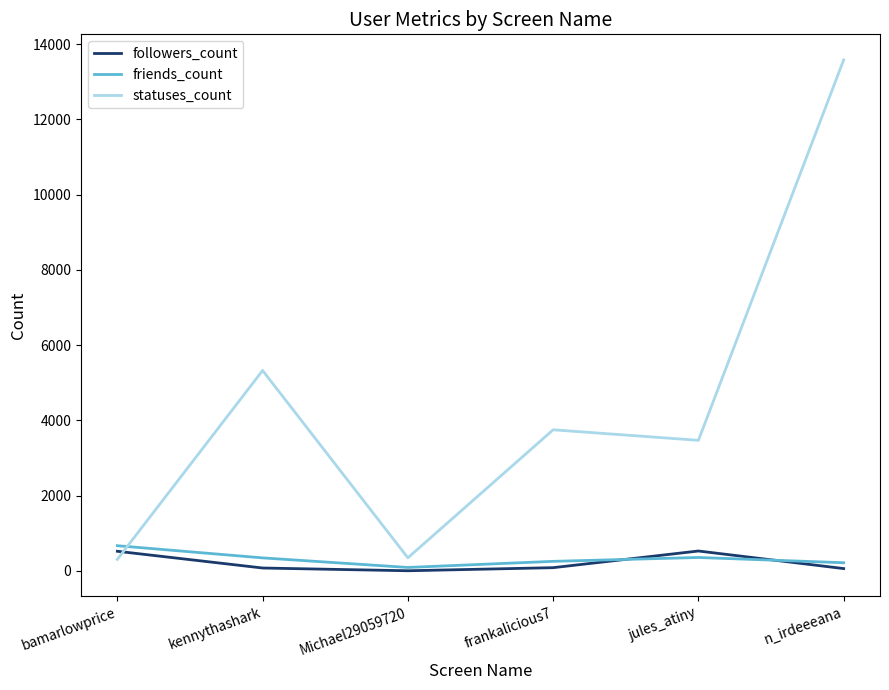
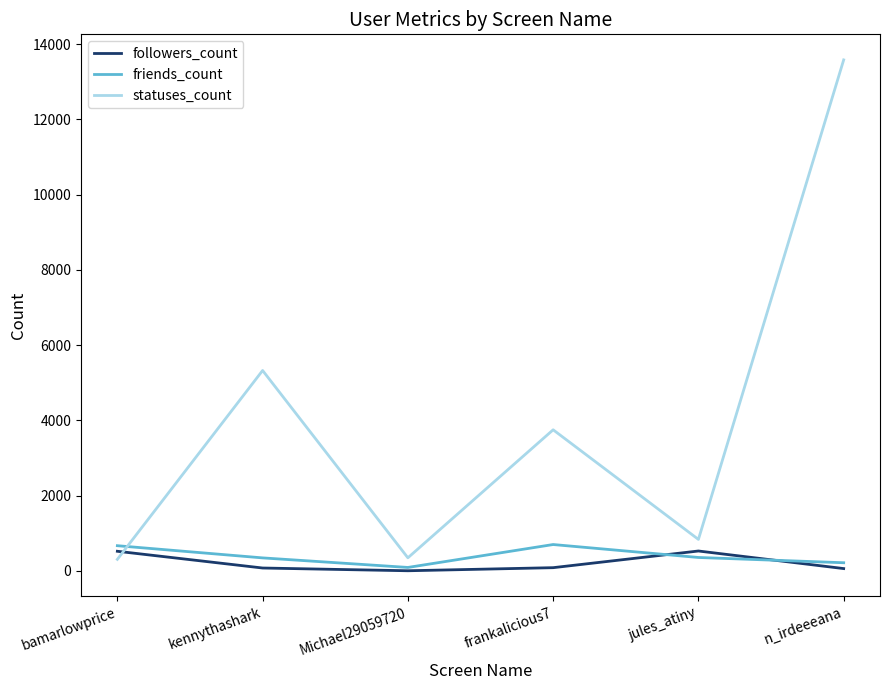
friends_count, frankalicious7: 300 -> 700
statuses_count, jules_atiny: 3500 -> 800
